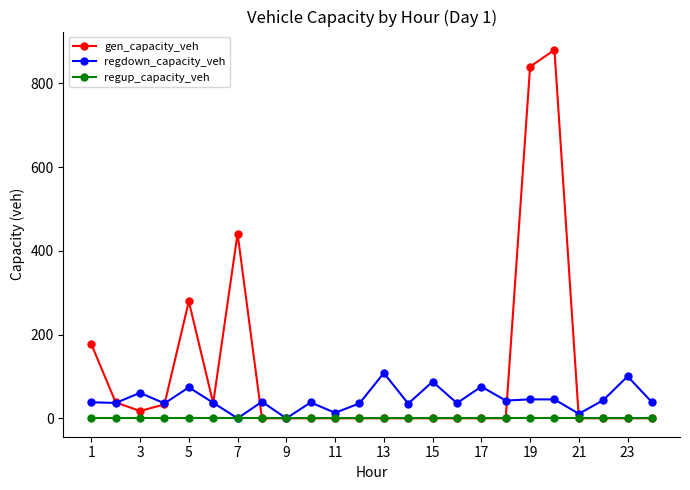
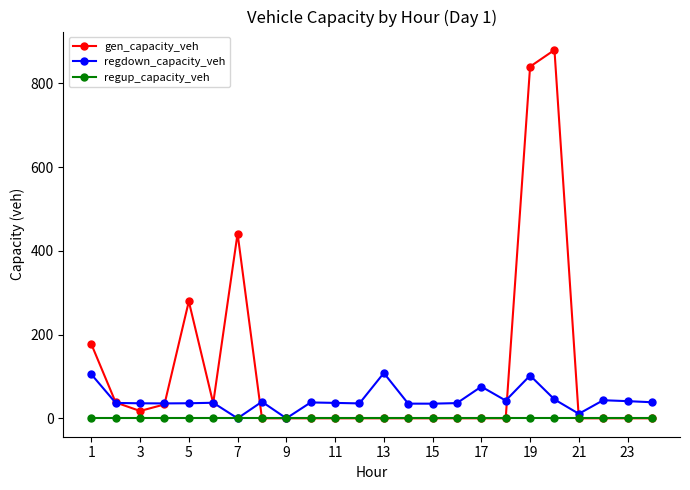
regdown_capacity_veh, 1: 40 -> 110
regdown_capacity_veh, 3: 60 -> 40
regdown_capacity_veh, 5: 70 -> 40
regdown_capacity_veh, 11: 10 -> 40
regdown_capacity_veh, 15: 90 -> 30
regdown_capacity_veh, 19: 50 -> 100
regdown_capacity_veh, 23: 100 -> 40
